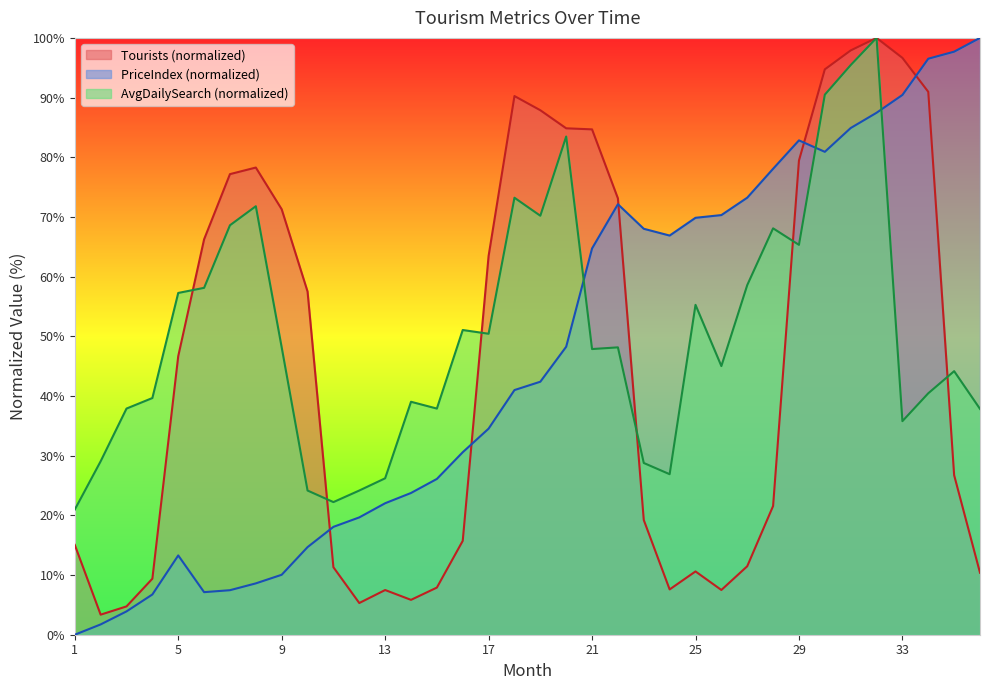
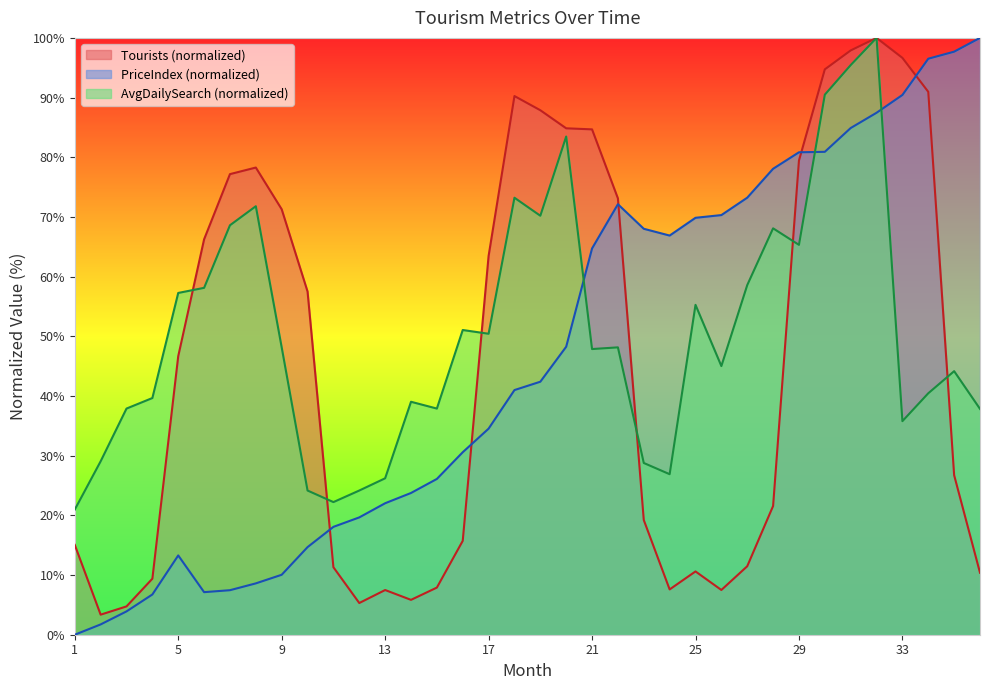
PriceIndex (normalized), 29: 83% -> 81%
